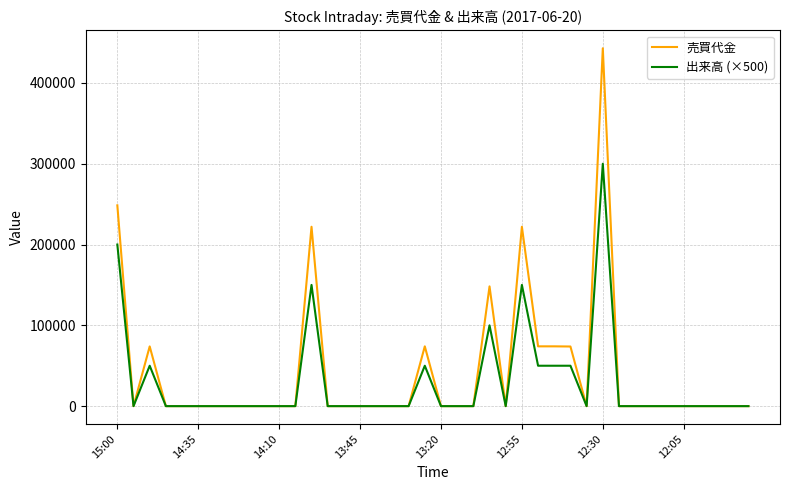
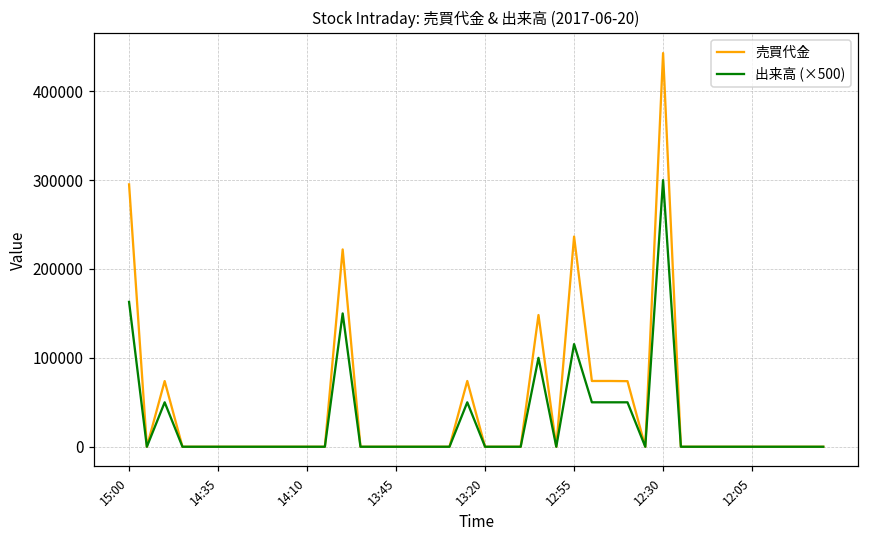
売買代金, 15:00: 250000 -> 300000
出来高 (×500), 15:00: 200000 -> 160000
売買代金, 12:55: 220000 -> 240000
出来高 (×500), 12:55: 150000 -> 120000
